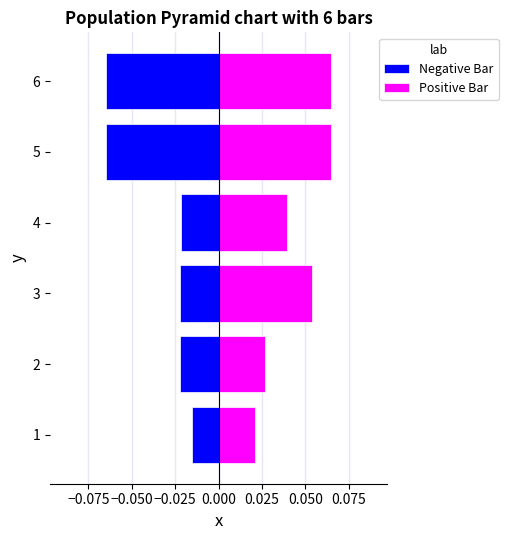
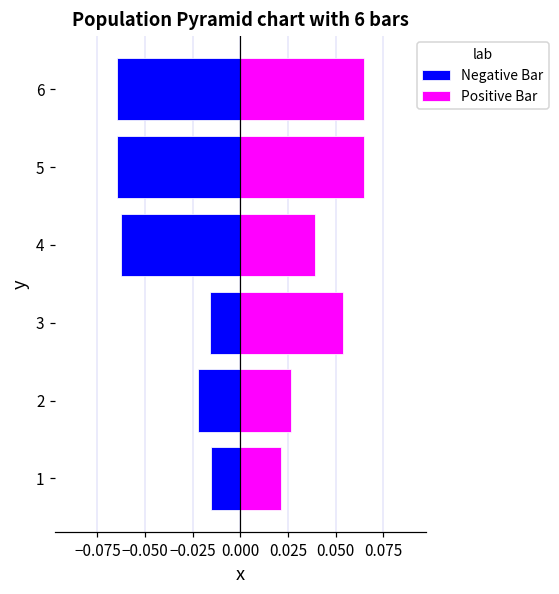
Negative Bar, 4: -0.022 -> -0.062
Negative Bar, 3: -0.022 -> -0.016
